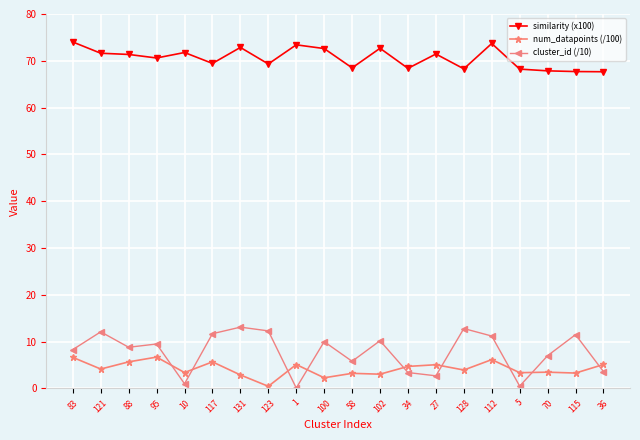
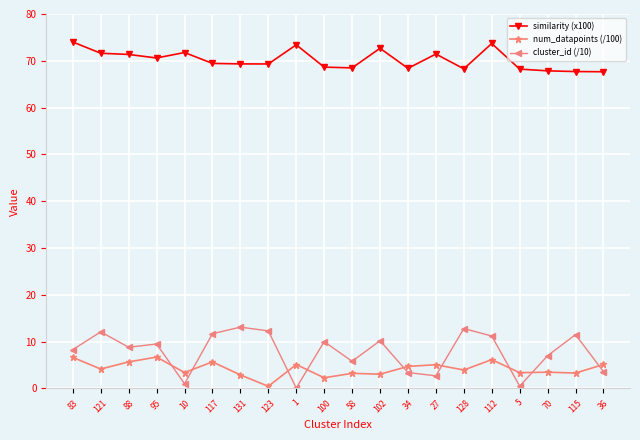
similarity (x100), 131: 73 -> 69
similarity (x100), 100: 73 -> 69
